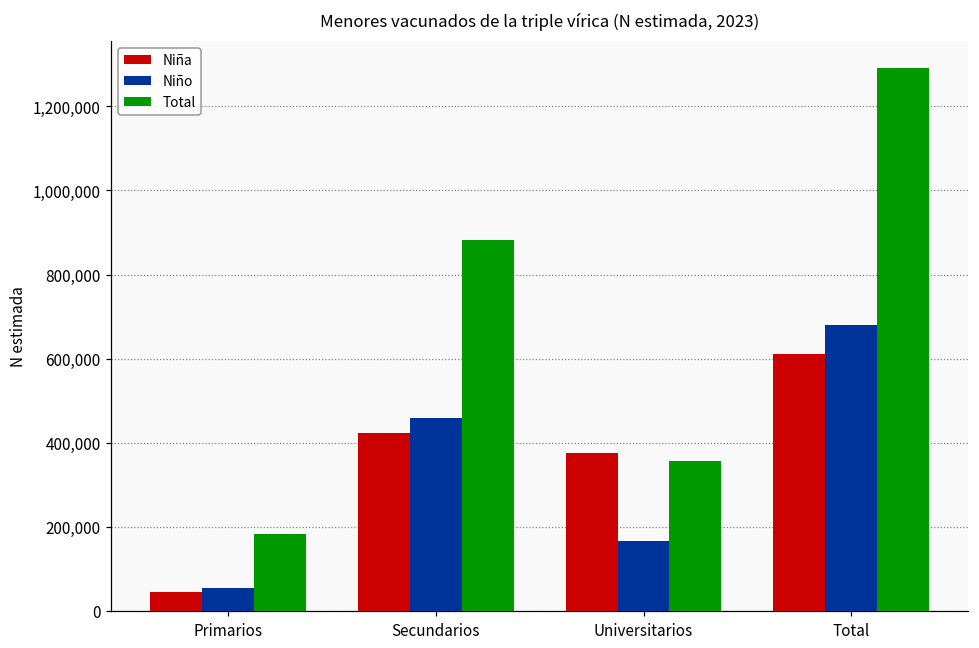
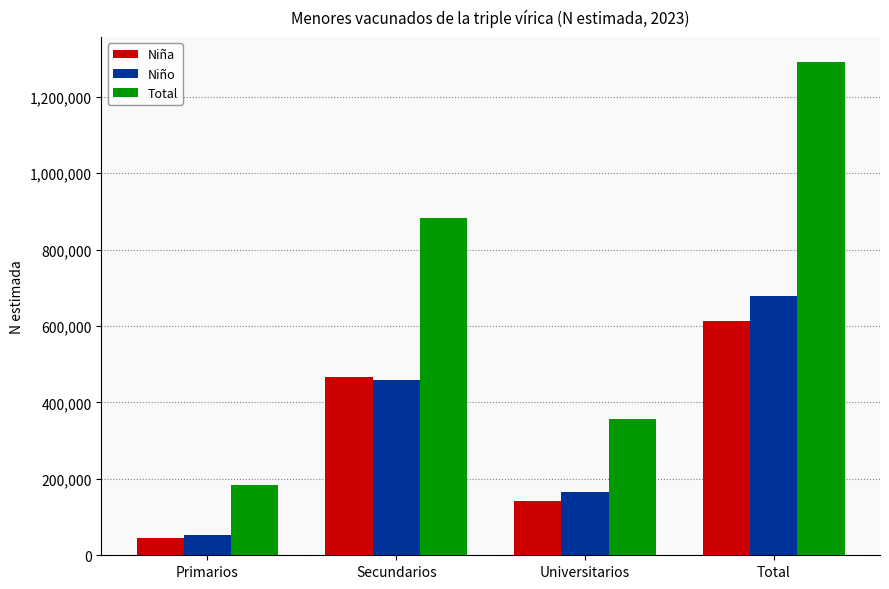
Niña, Secundarios: 420,000 -> 470,000
Niña, Universitarios: 370,000 -> 140,000
